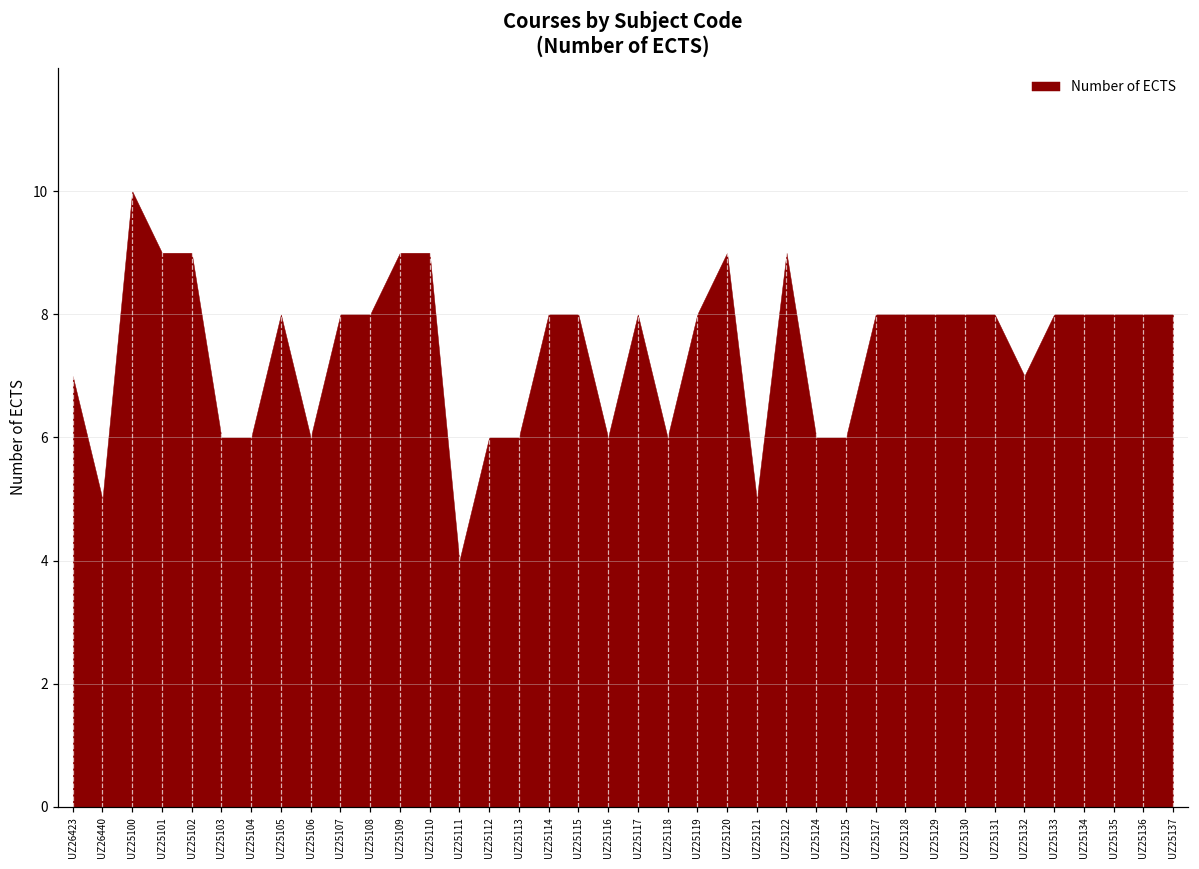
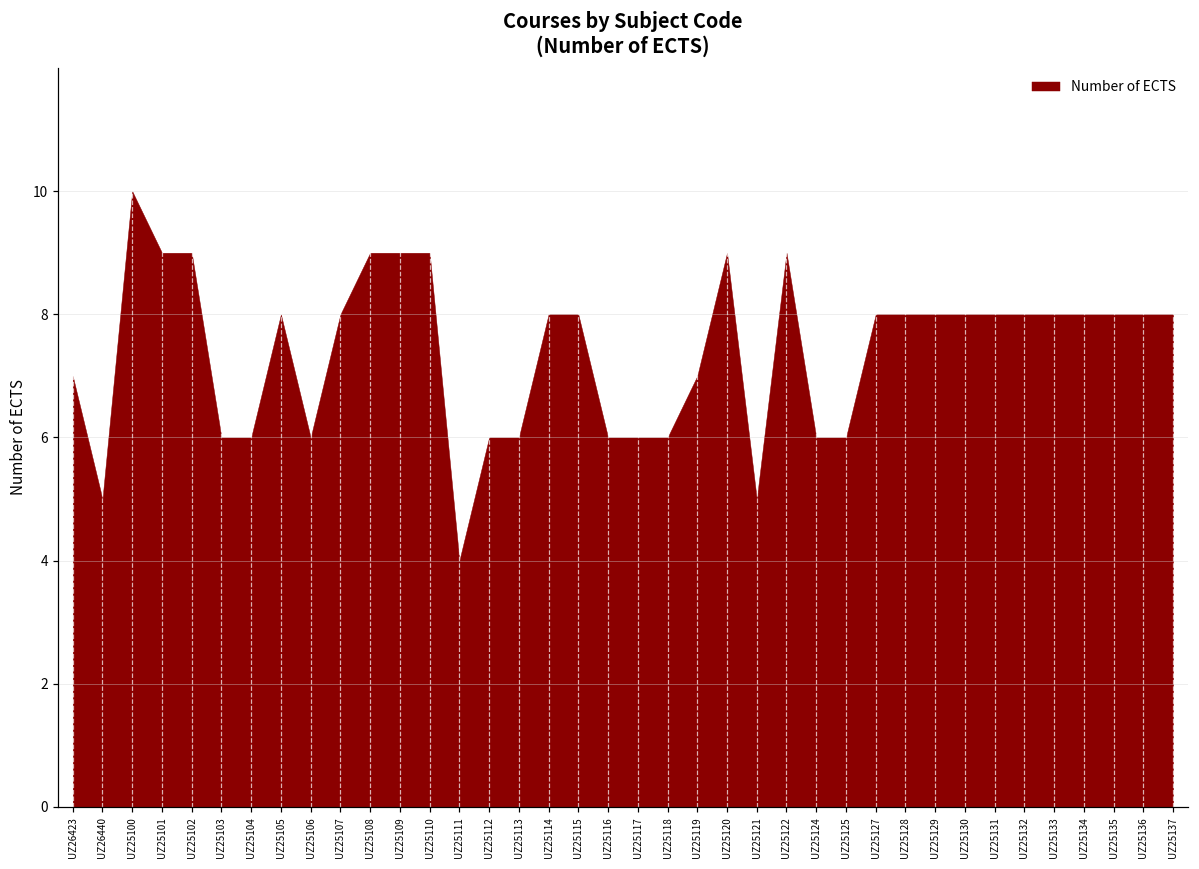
UZ25108: 8 -> 9
UZ25117: 8 -> 6
UZ25119: 8 -> 7
UZ25132: 7 -> 8
